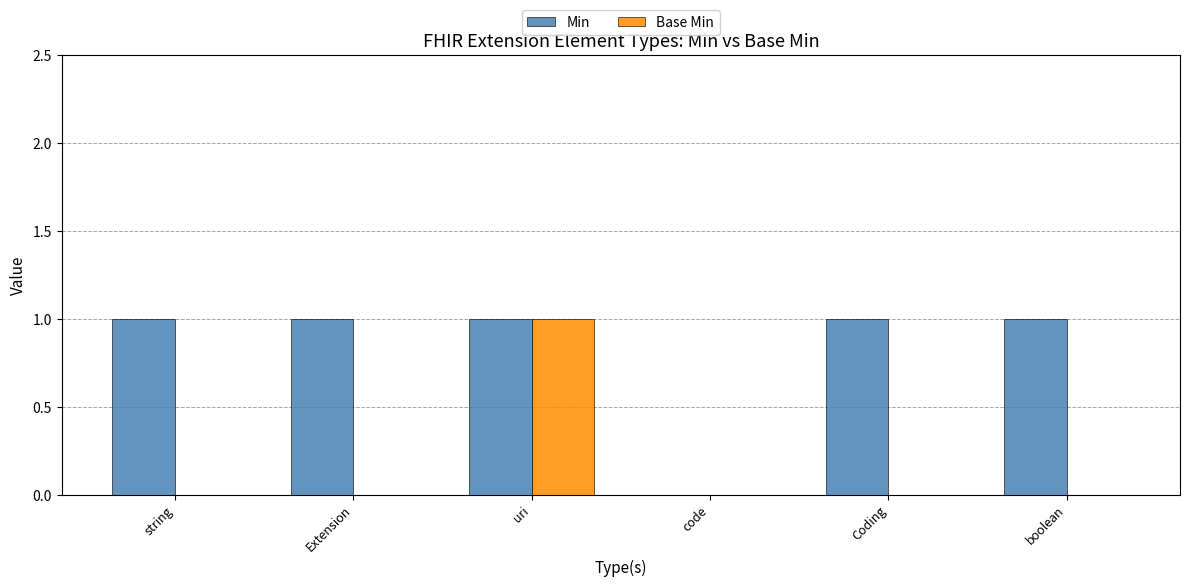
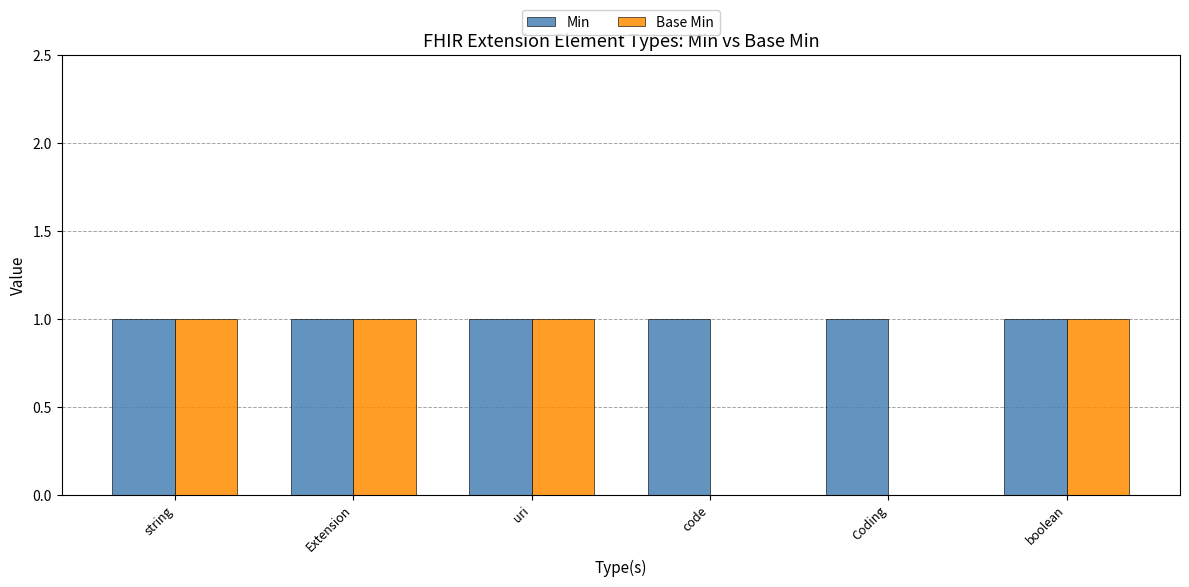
Base Min, string: 0 -> 1
Base Min, Extension: 0 -> 1
Min, code: 0 -> 1
Base Min, boolean: 0 -> 1
